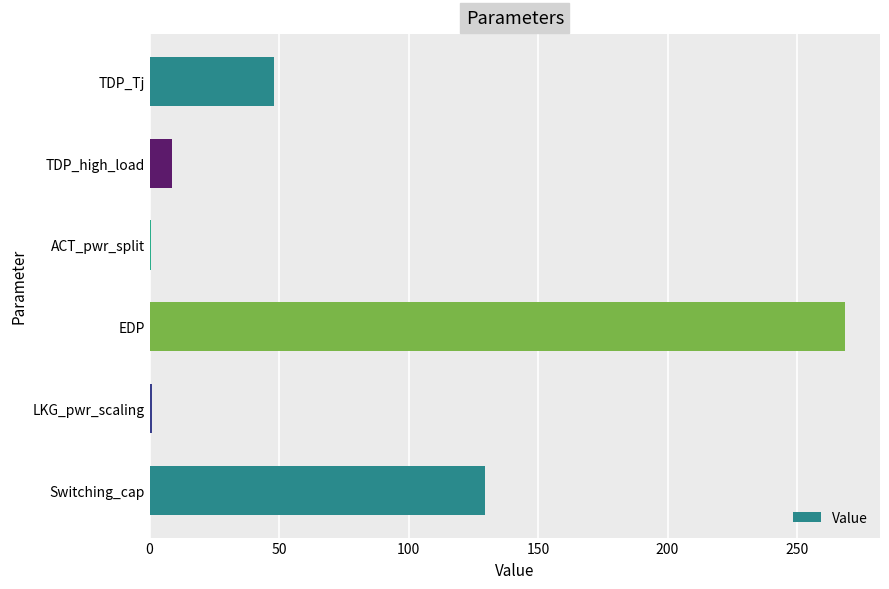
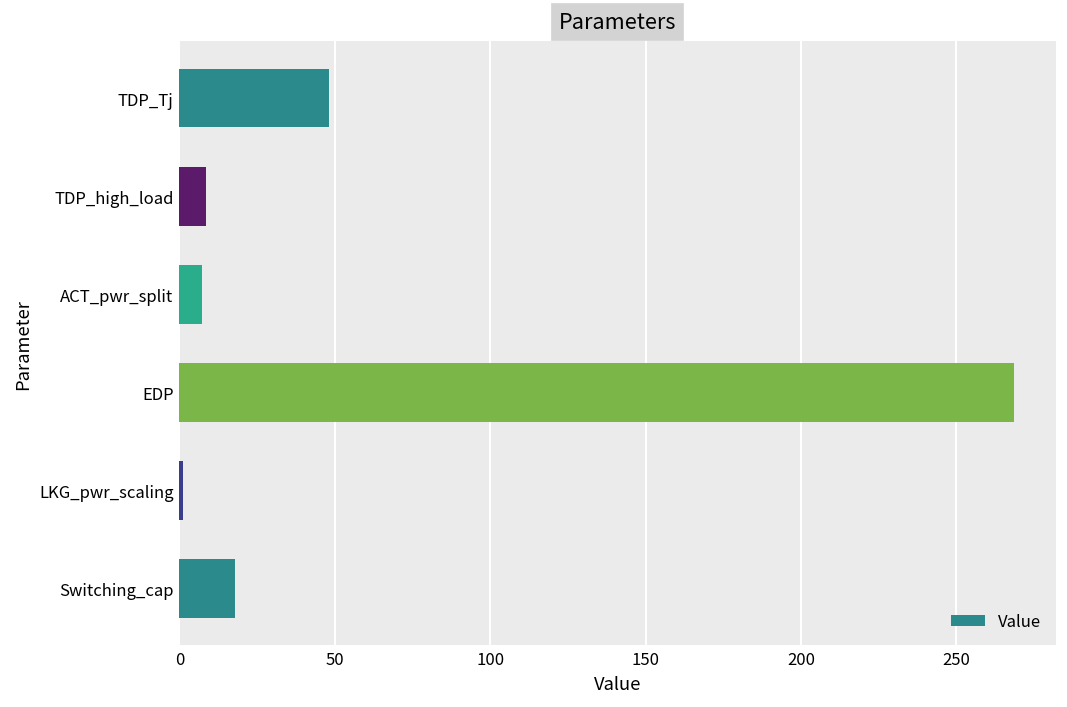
ACT_pwr_split: 1 -> 7
Switching_cap: 130 -> 18
